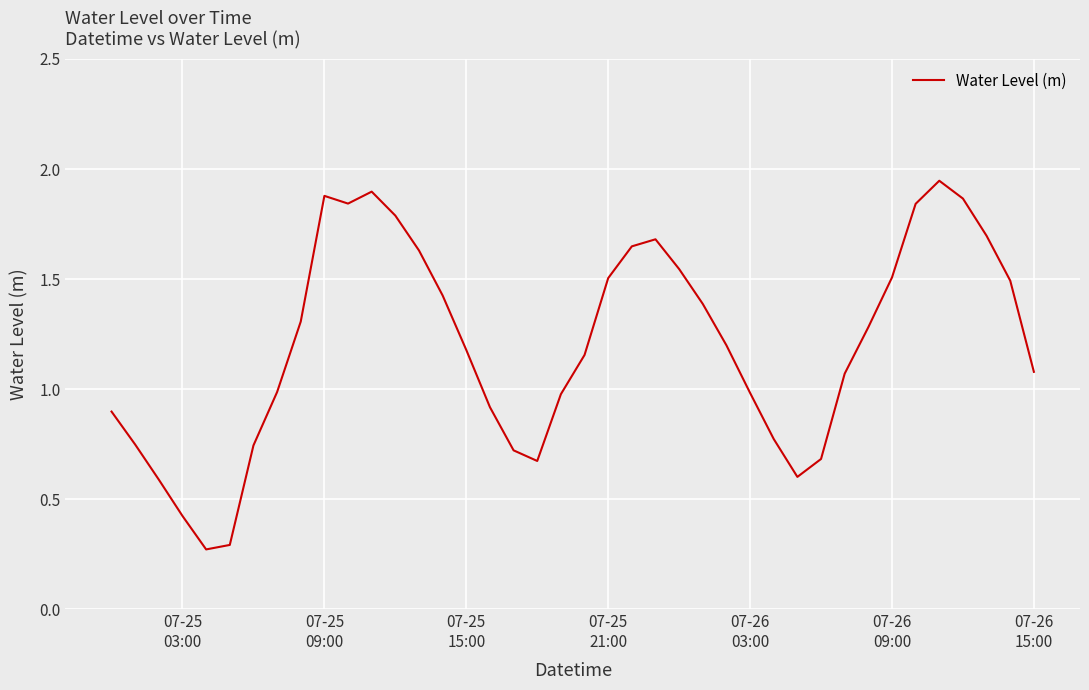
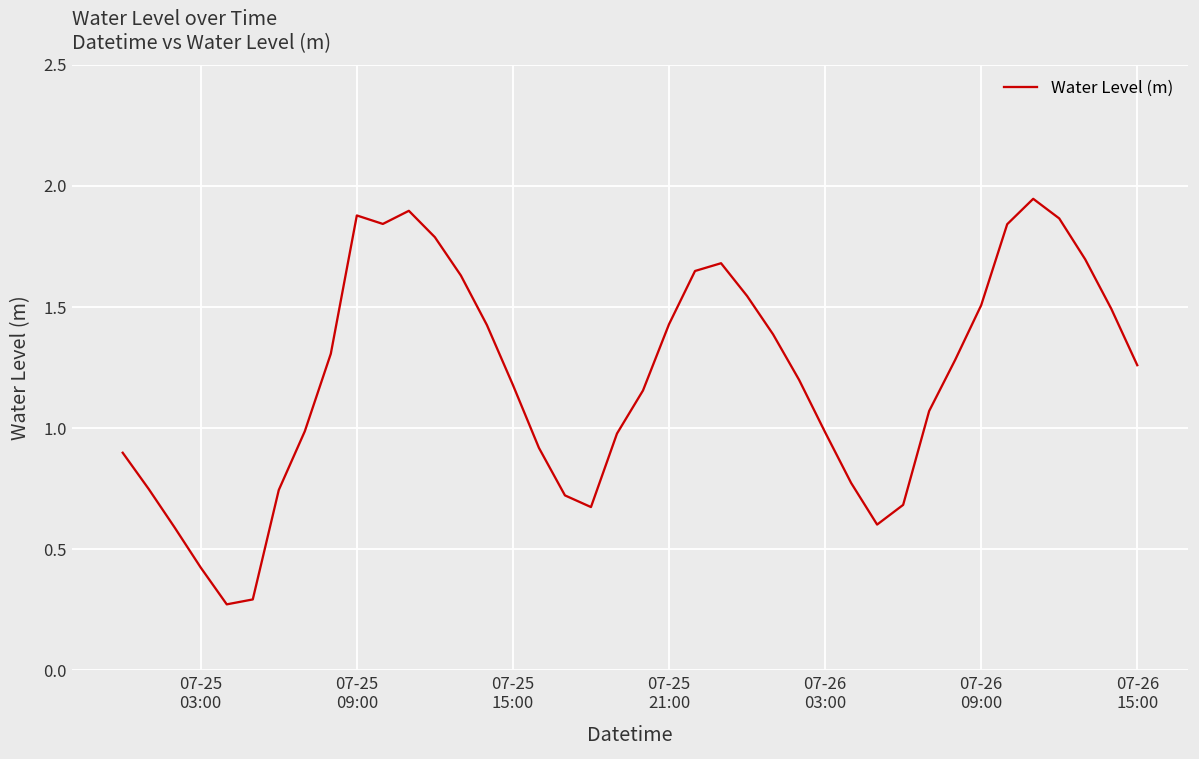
07-25 21:00: 1.50 -> 1.43
07-26 15:00: 1.08 -> 1.26
